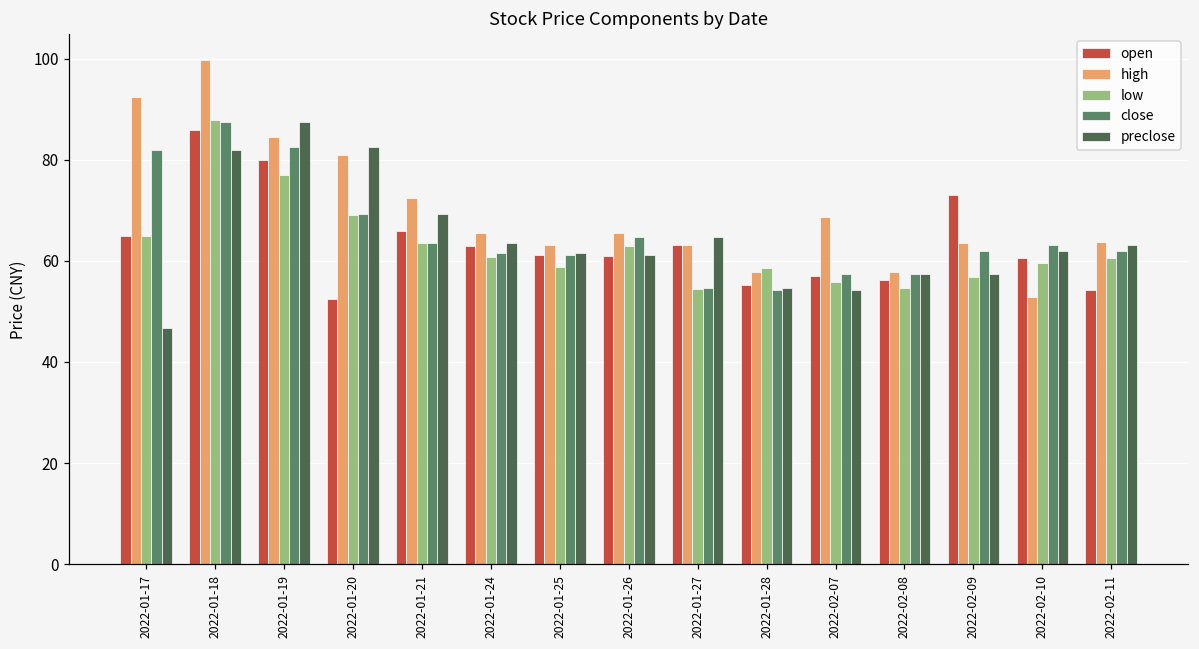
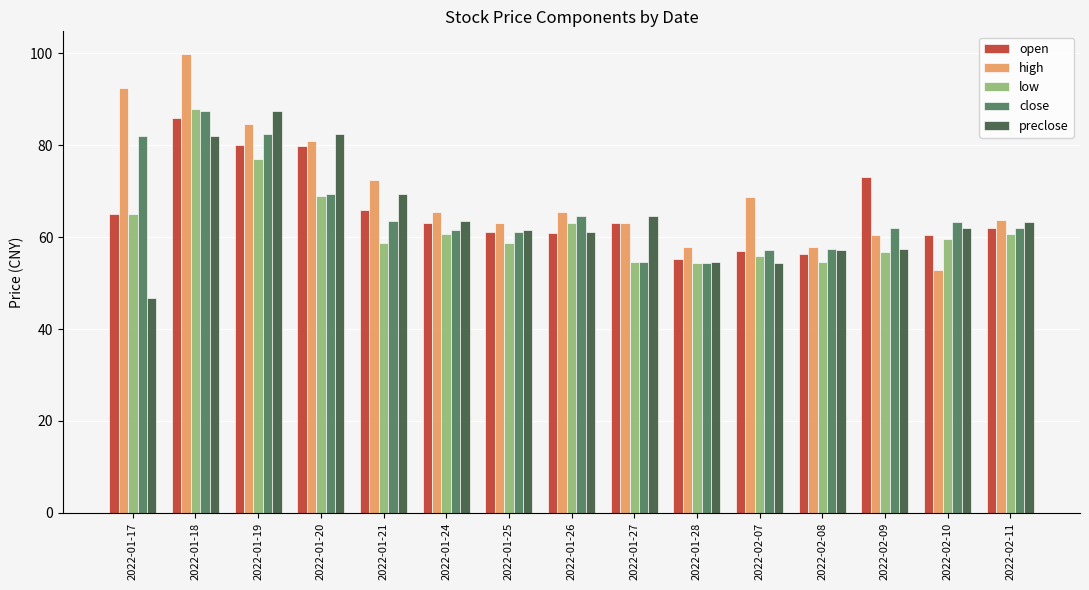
open, 2022-01-20: 53 -> 80
low, 2022-01-21: 64 -> 59
low, 2022-01-28: 59 -> 54
high, 2022-02-09: 64 -> 60
open, 2022-02-11: 54 -> 62
